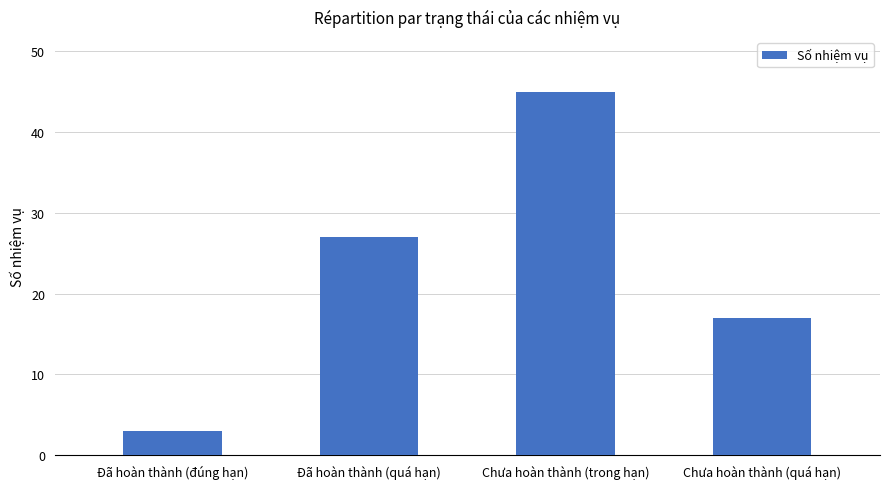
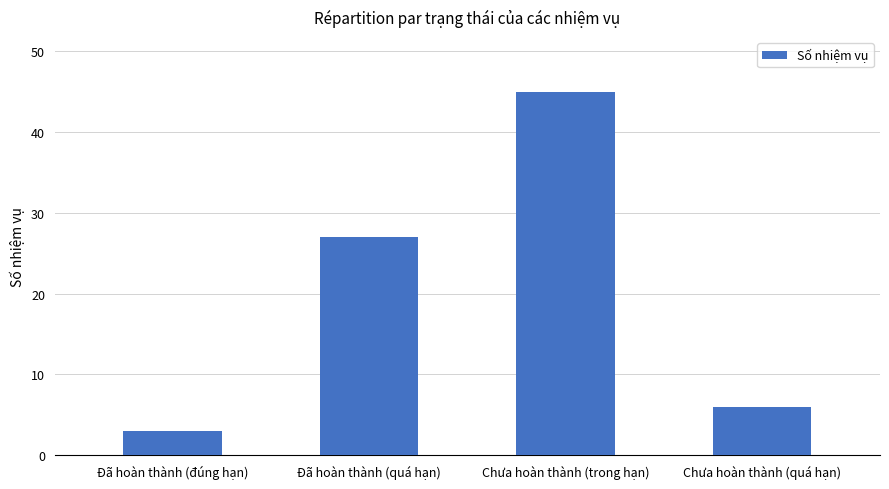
Chưa hoàn thành (quá hạn): 17 -> 6
